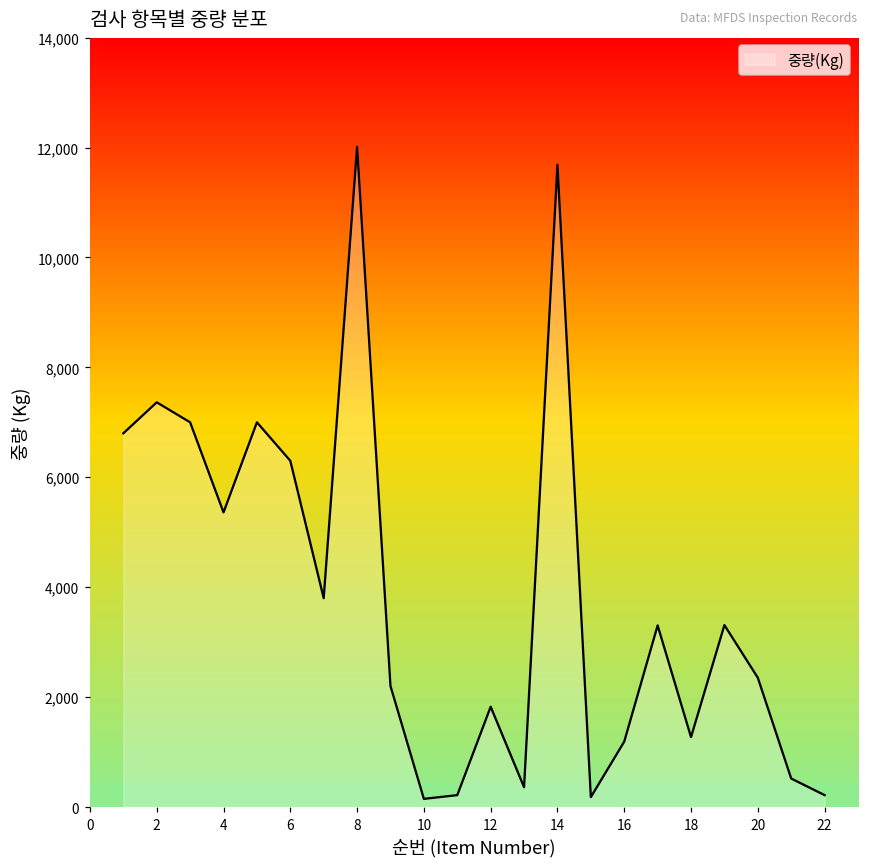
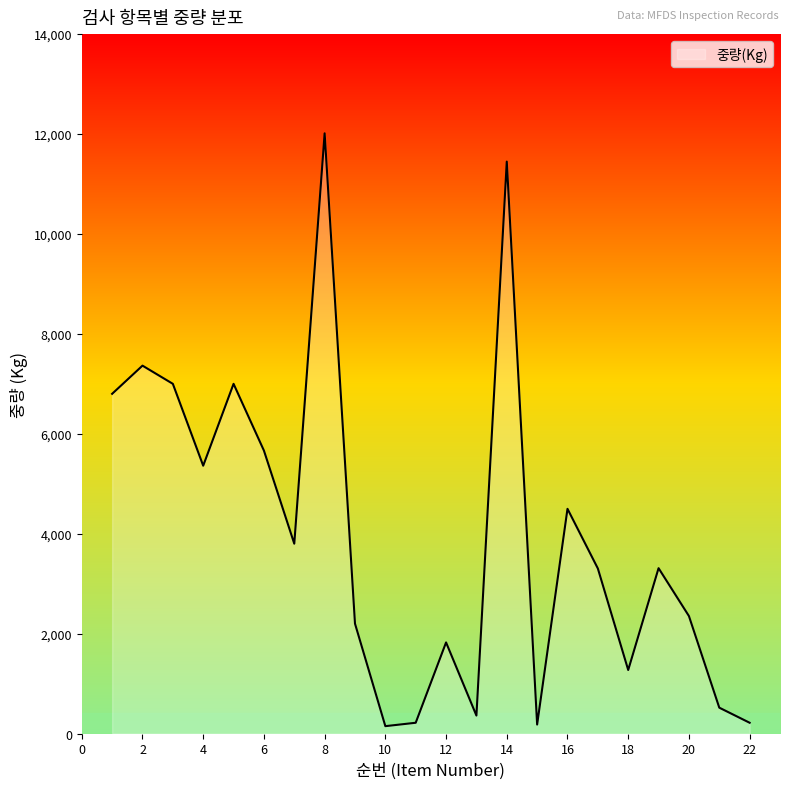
6: 6,300 -> 5,700
14: 11,700 -> 11,400
16: 1,200 -> 4,500
